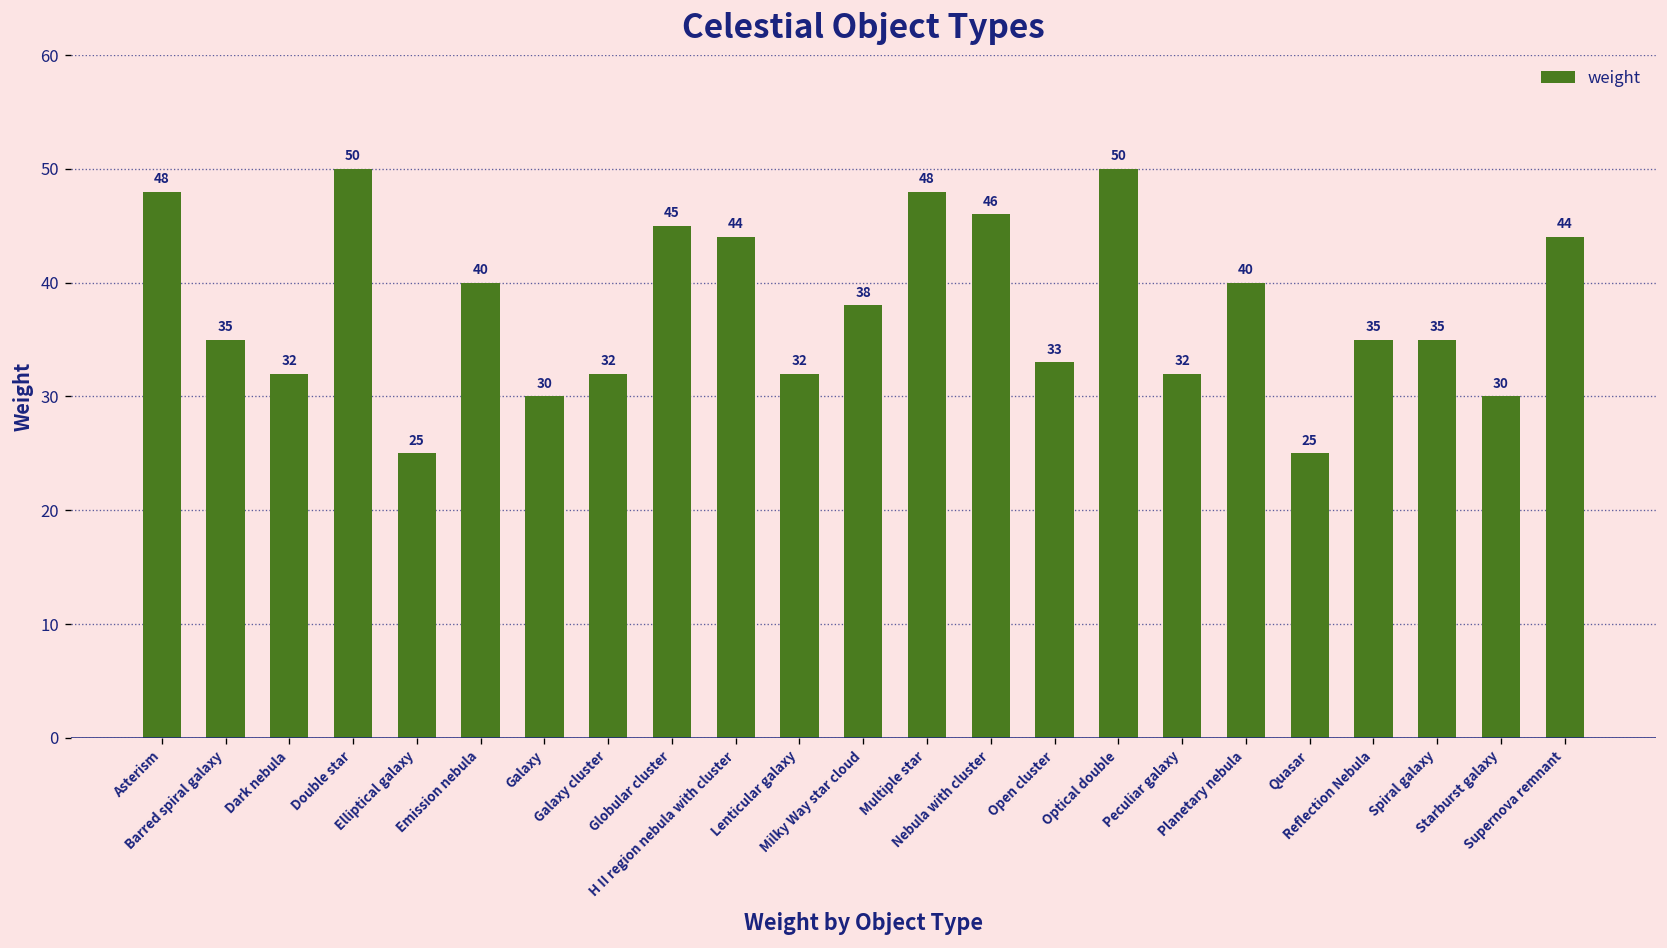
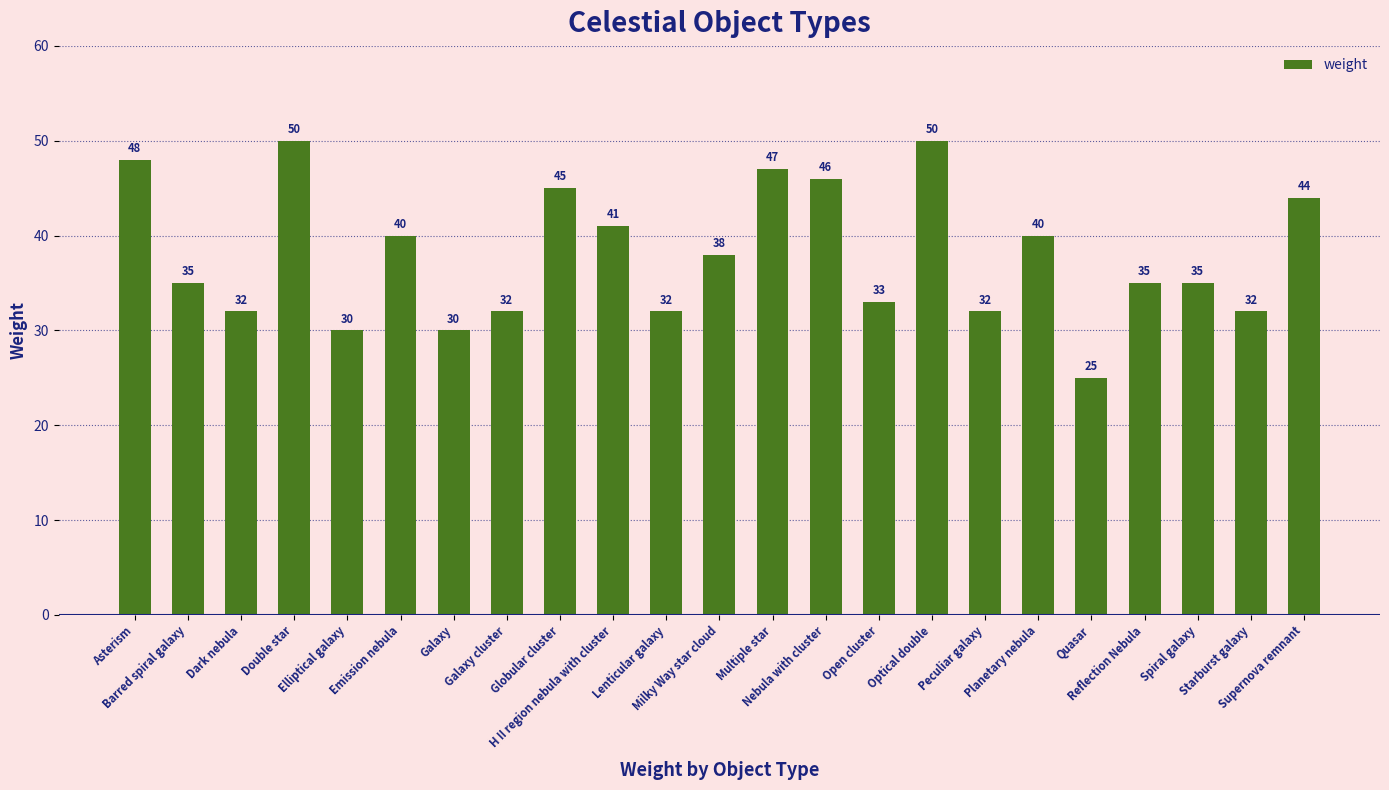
Elliptical galaxy: 25 -> 30
H II region nebula with cluster: 44 -> 41
Multiple star: 48 -> 47
Starburst galaxy: 30 -> 32
